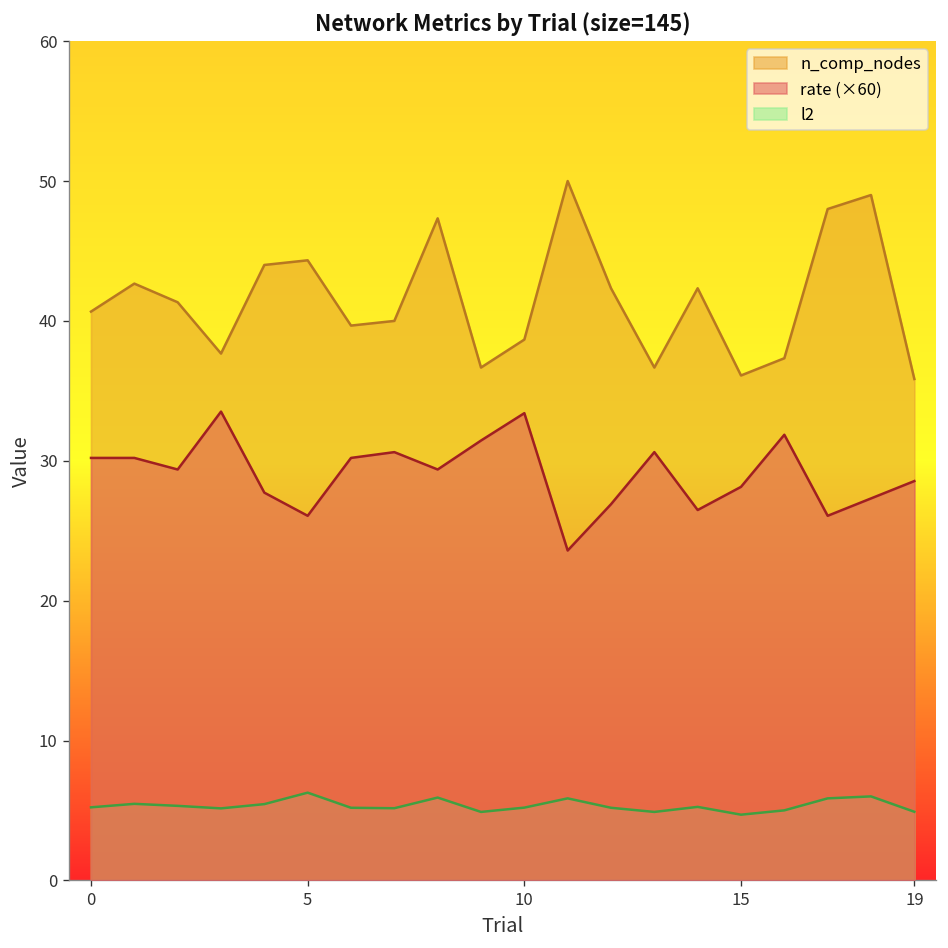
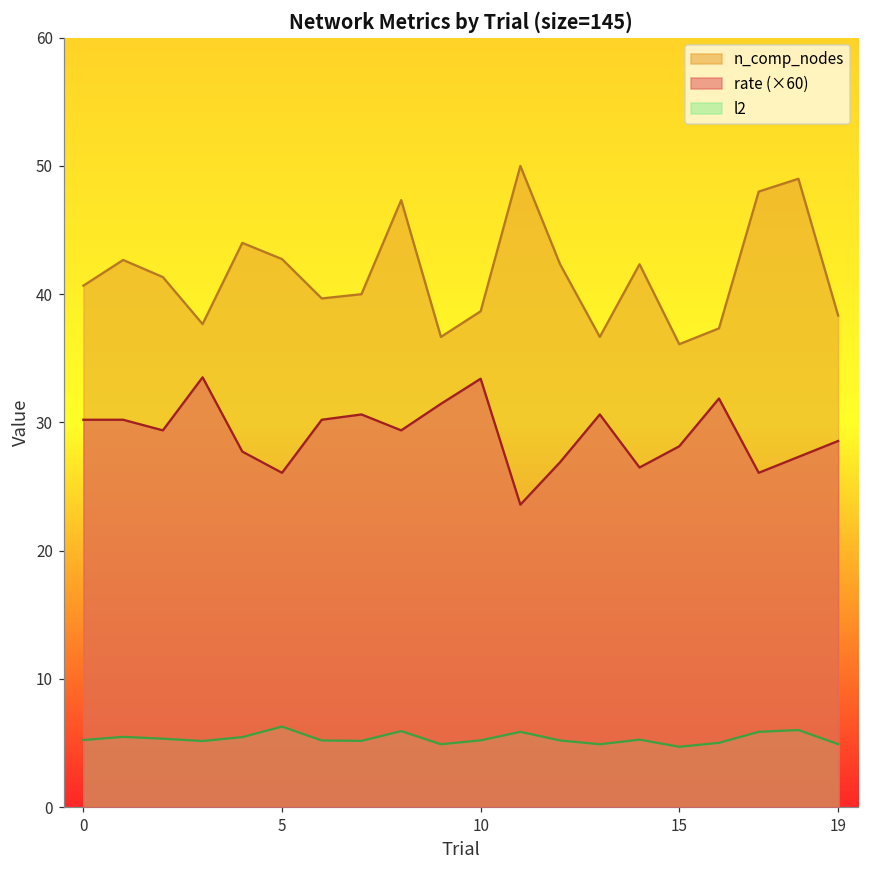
n_comp_nodes, 5: 44.3 -> 42.7
n_comp_nodes, 19: 35.8 -> 38.3
